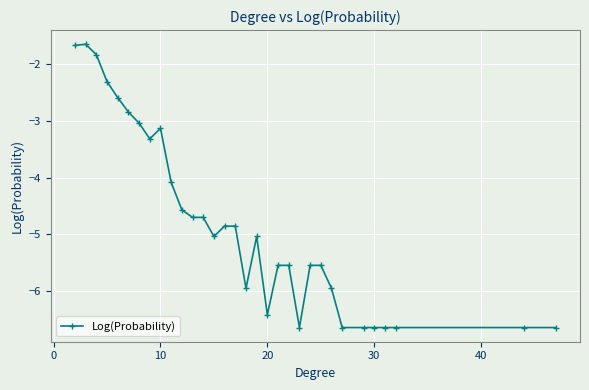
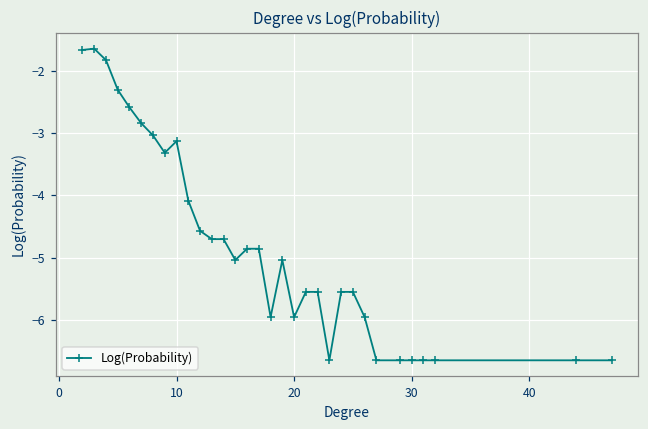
20: -6.4 -> -6.0
